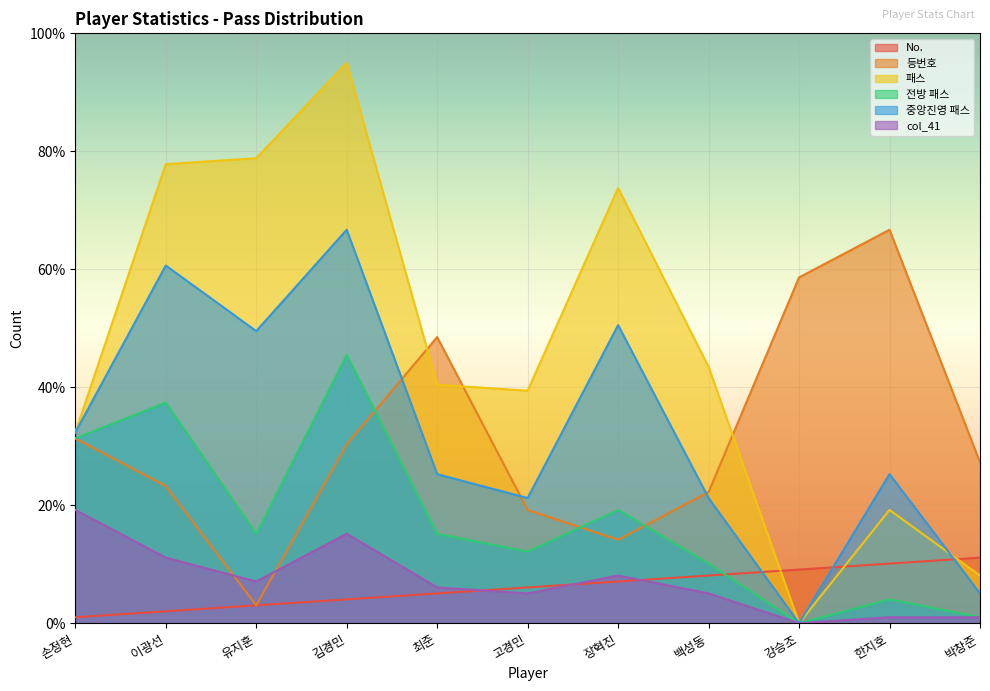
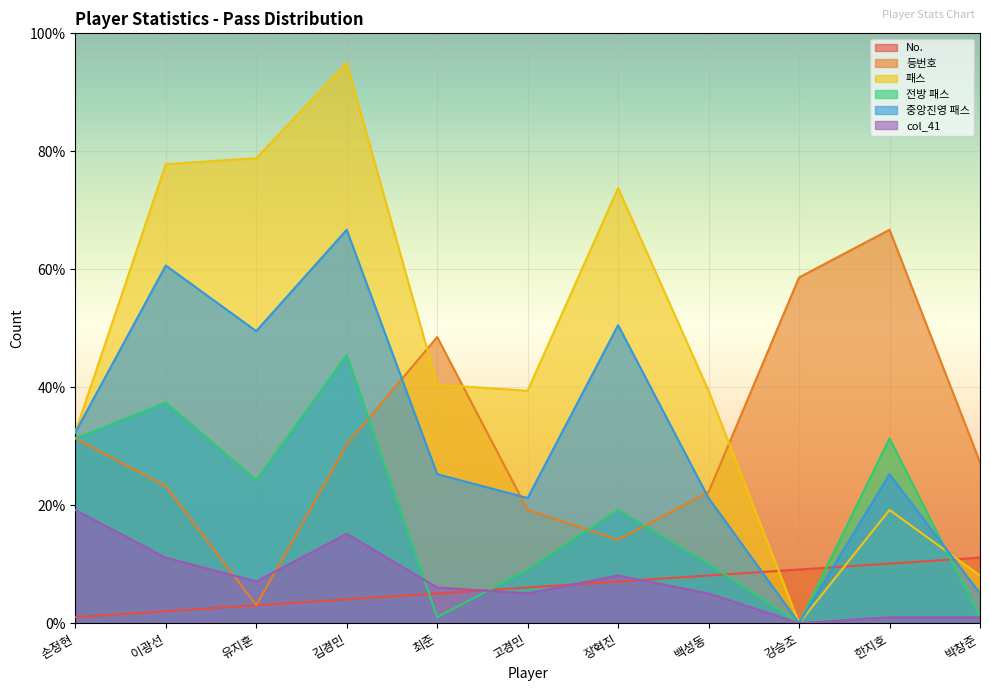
전방 패스, 유지훈: 15% -> 24%
전방 패스, 최준: 15% -> 1%
전방 패스, 고경민: 12% -> 9%
패스, 백성동: 43% -> 39%
전방 패스, 한지호: 4% -> 31%
